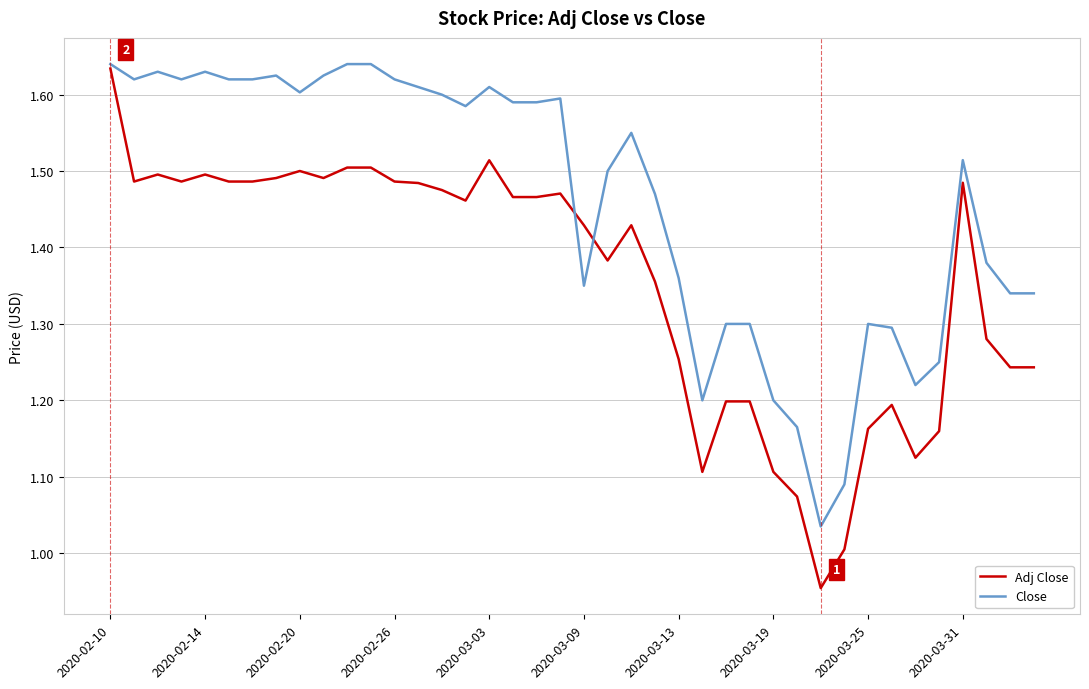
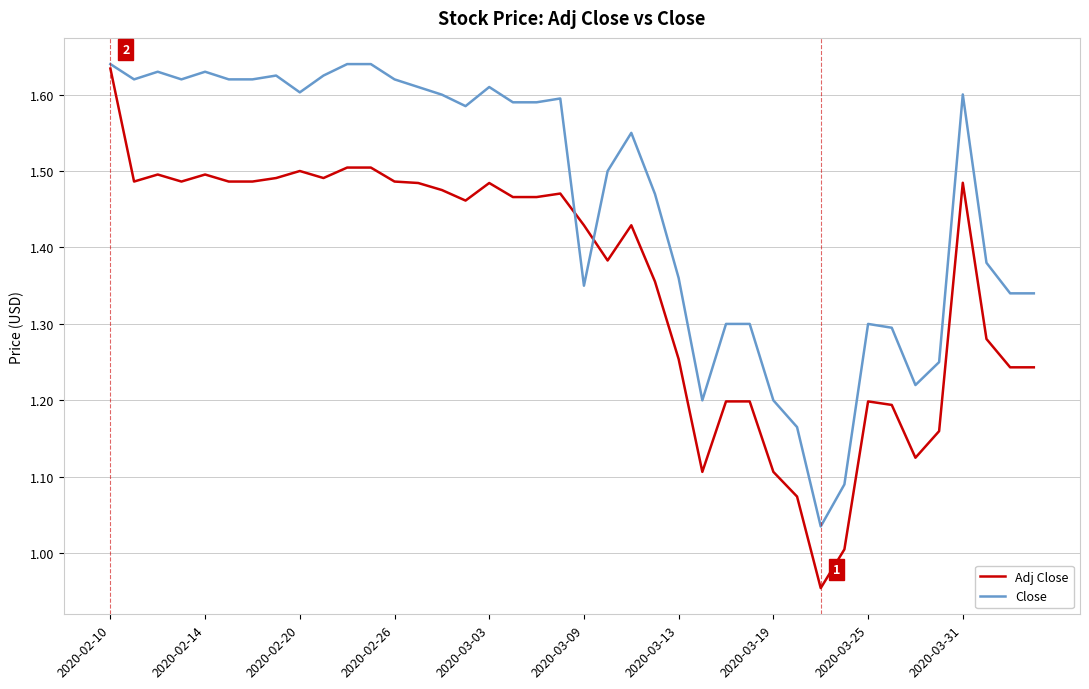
Adj Close, 2020-03-03: 1.51 -> 1.48
Adj Close, 2020-03-25: 1.16 -> 1.20
Close, 2020-03-31: 1.51 -> 1.60
